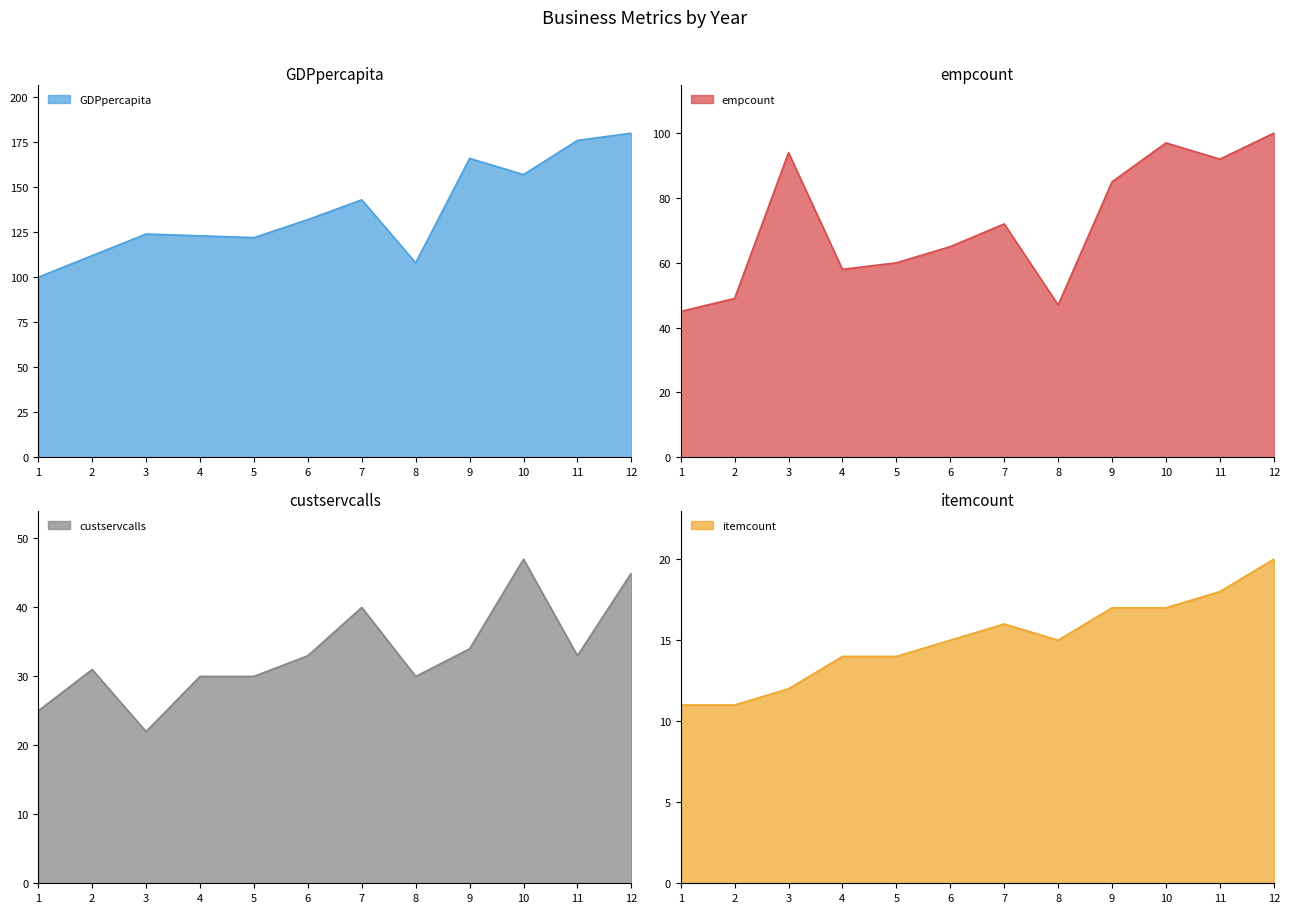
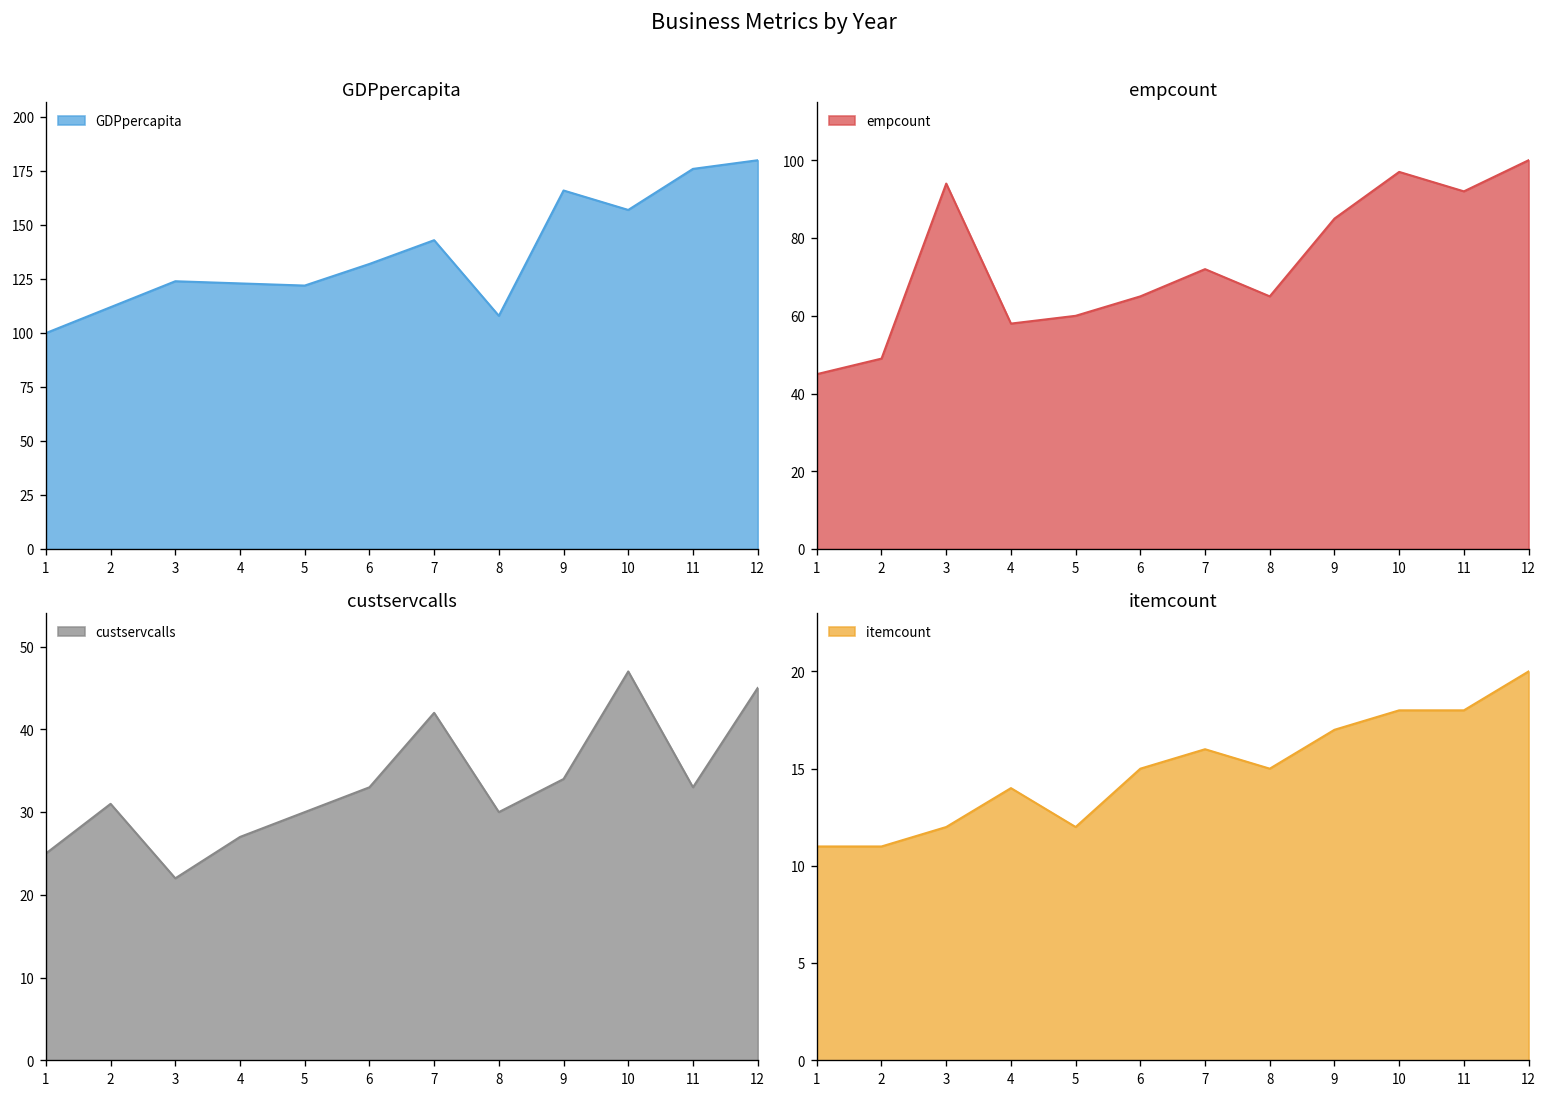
empcount, 8: 47 -> 65
custservcalls, 4: 30 -> 27
custservcalls, 7: 40 -> 42
itemcount, 5: 14 -> 12
itemcount, 10: 17 -> 18
